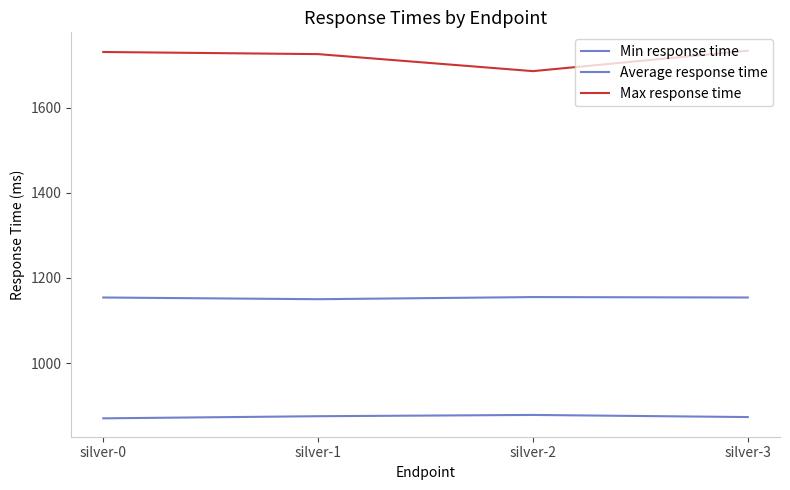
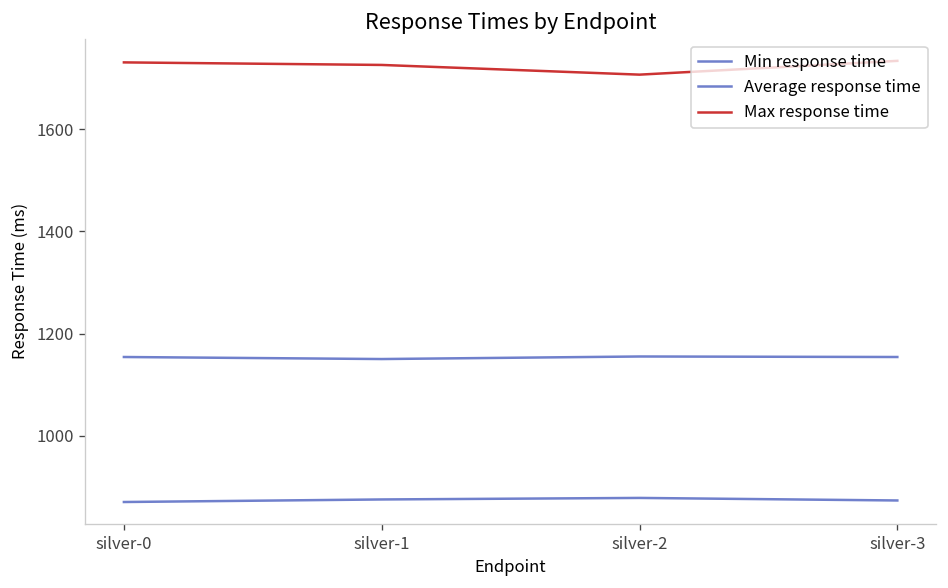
Max response time, silver-2: 1690 -> 1710
